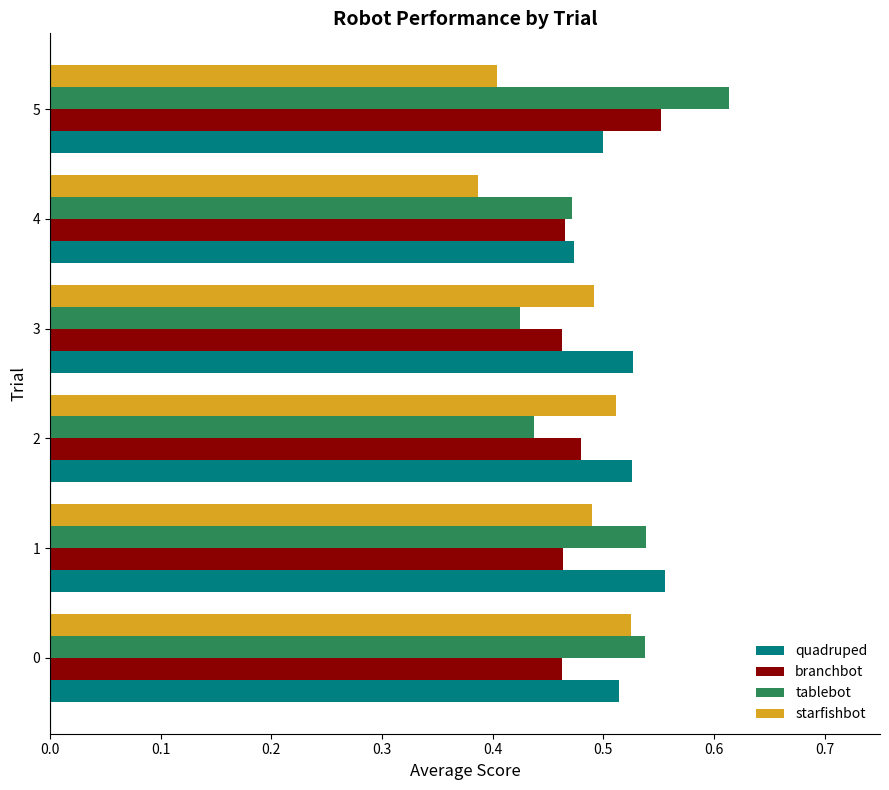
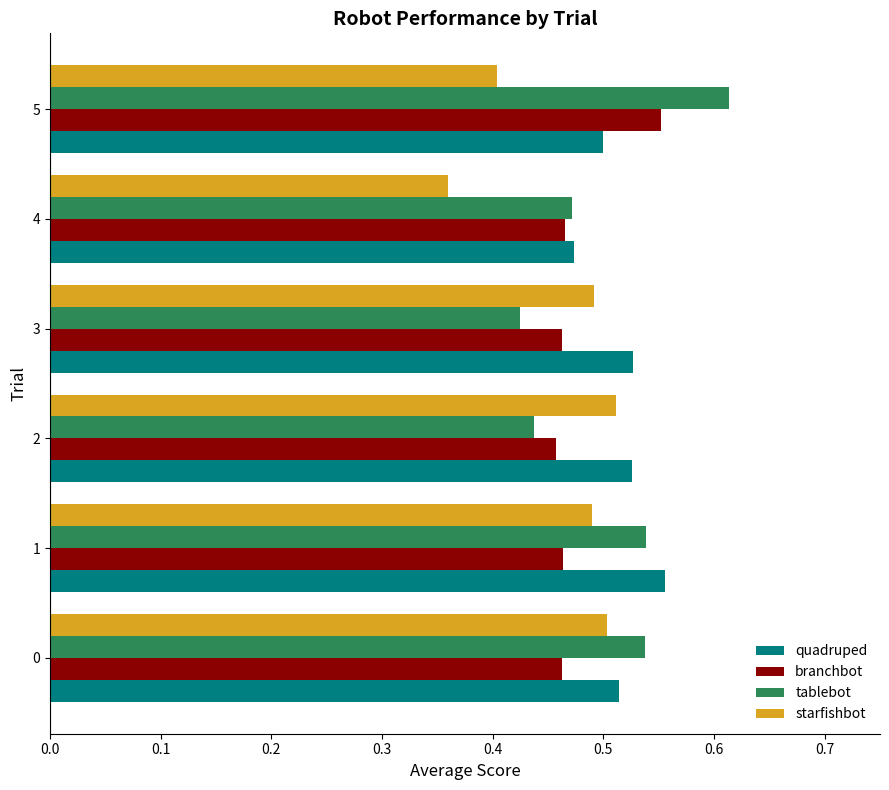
starfishbot, 4: 0.387 -> 0.360
branchbot, 2: 0.479 -> 0.457
starfishbot, 0: 0.525 -> 0.503
